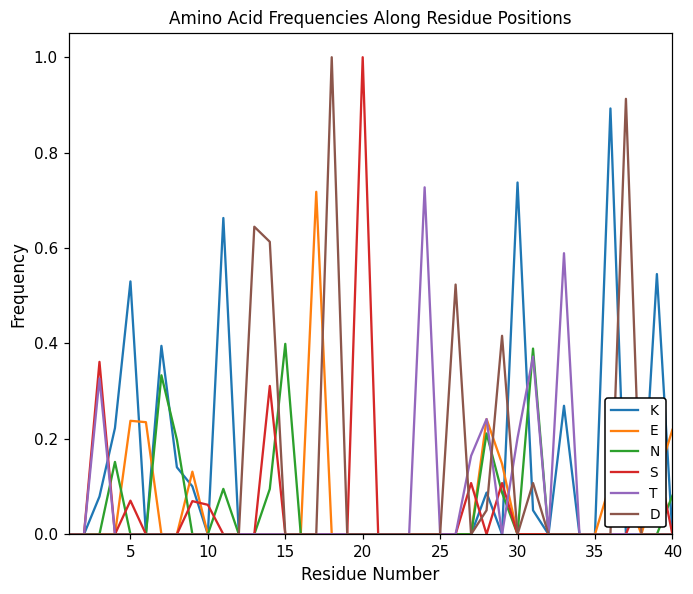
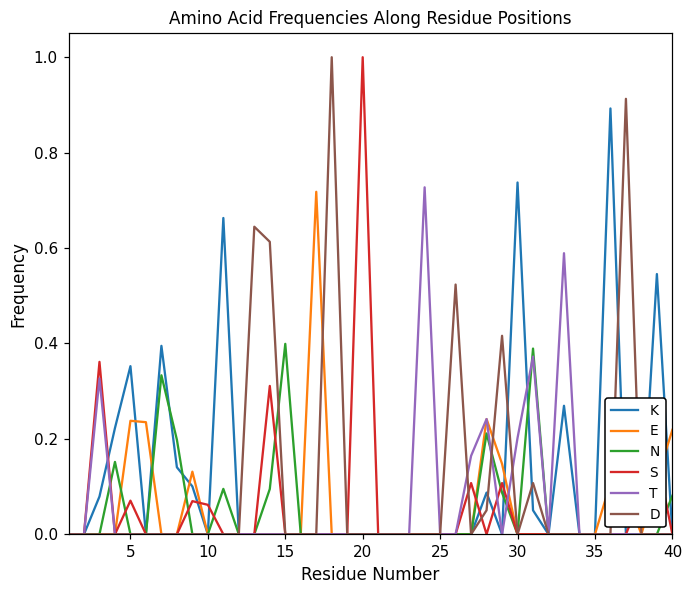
K, 5: 0.53 -> 0.35
